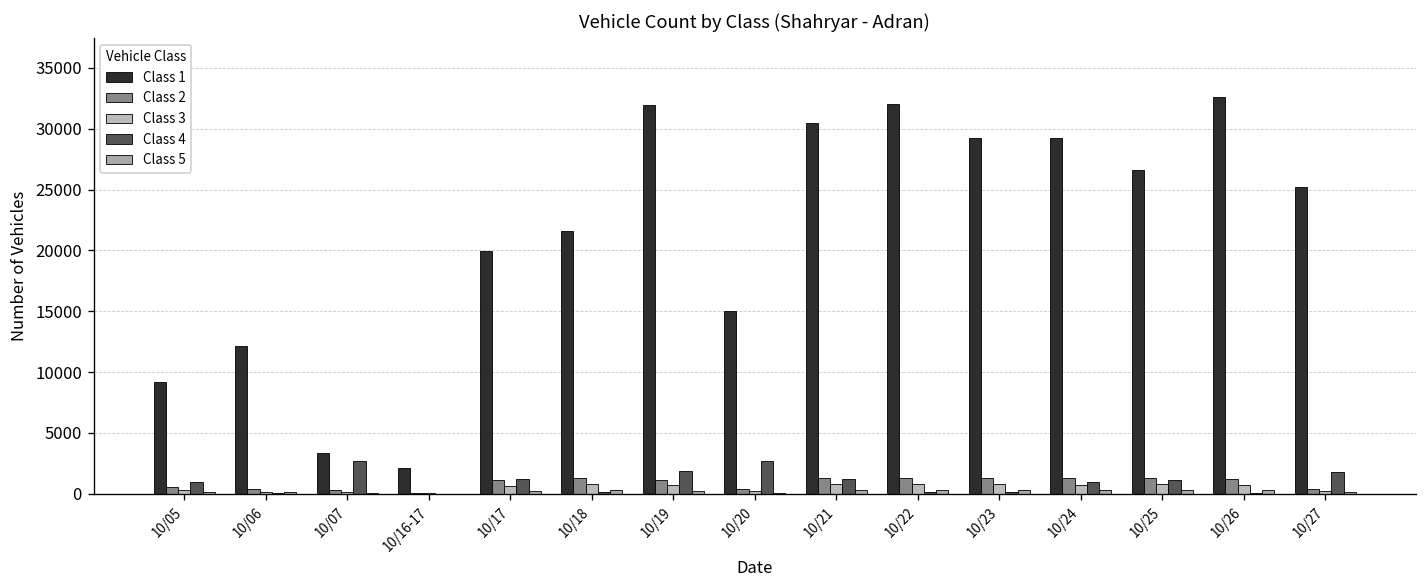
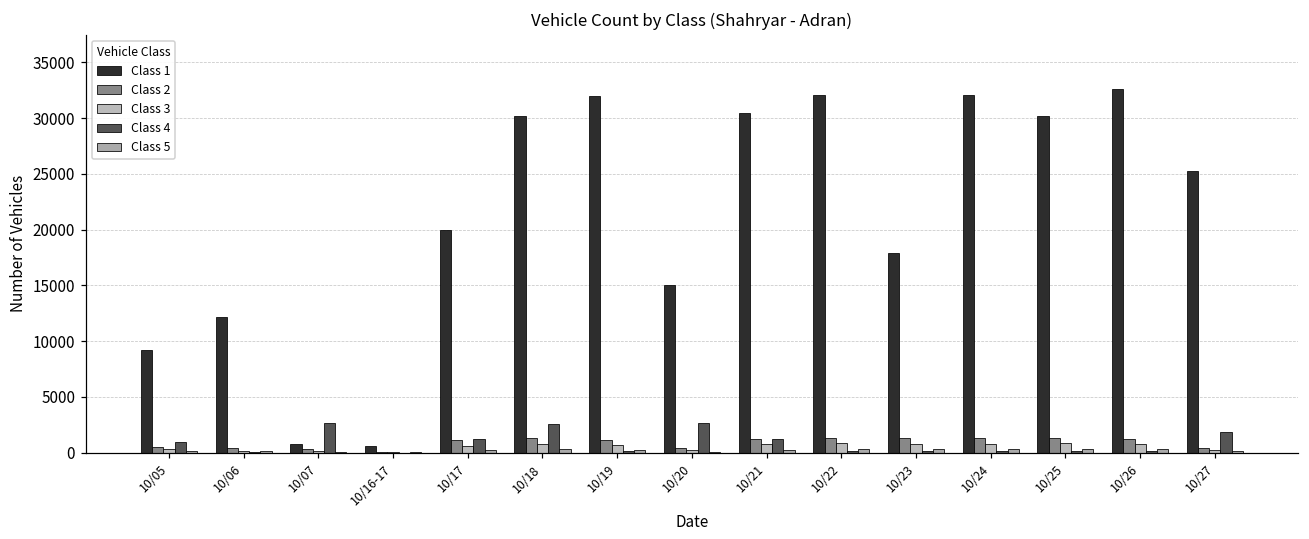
Class 1, 10/07: 3400 -> 800
Class 1, 10/16-17: 2100 -> 600
Class 1, 10/18: 21600 -> 30100
Class 4, 10/18: 100 -> 2600
Class 4, 10/19: 1800 -> 100
Class 1, 10/23: 29200 -> 17900
Class 1, 10/24: 29200 -> 32100
Class 4, 10/24: 900 -> 100
Class 1, 10/25: 26600 -> 30200
Class 4, 10/25: 1100 -> 100
